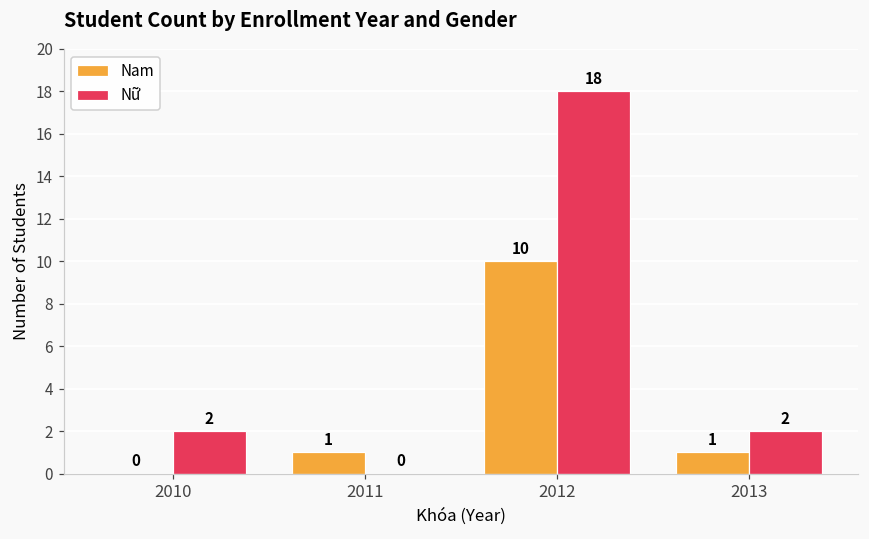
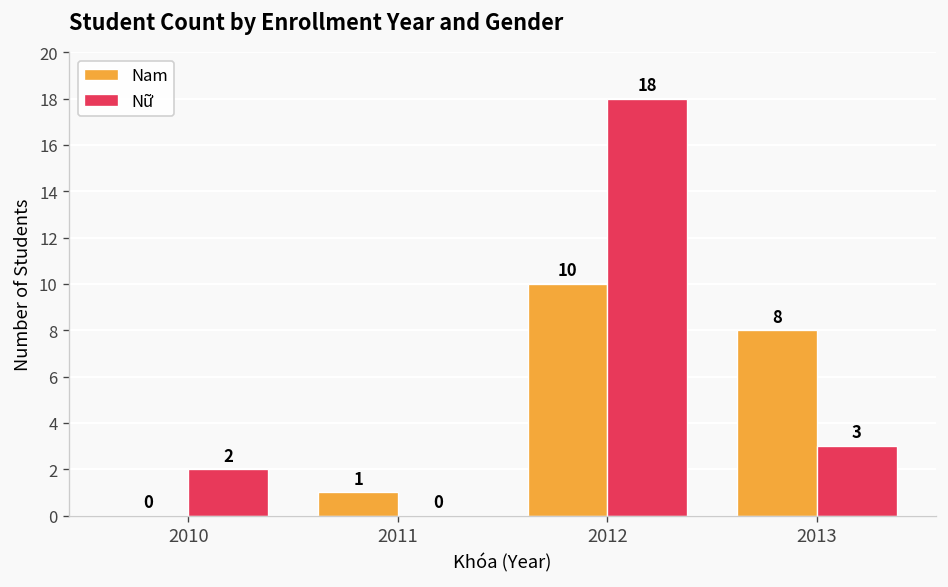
Nam, 2013: 1 -> 8
Nữ, 2013: 2 -> 3
